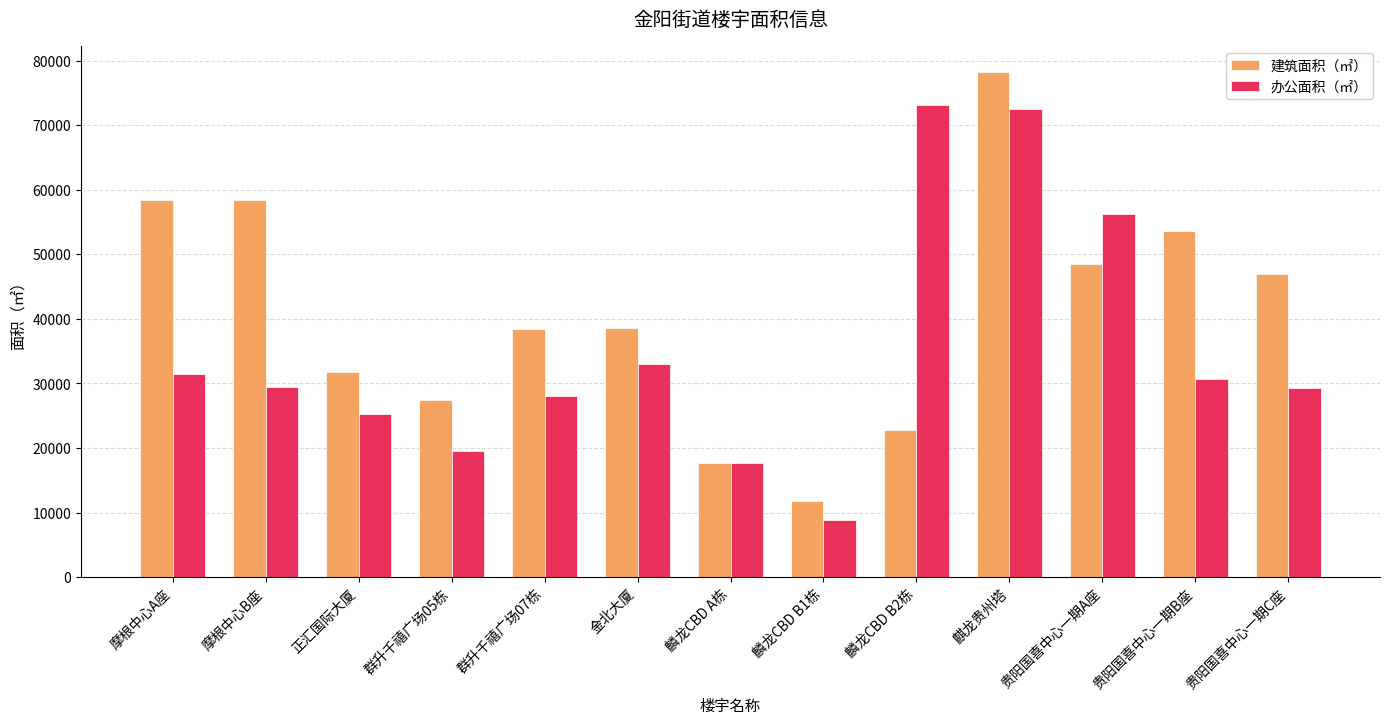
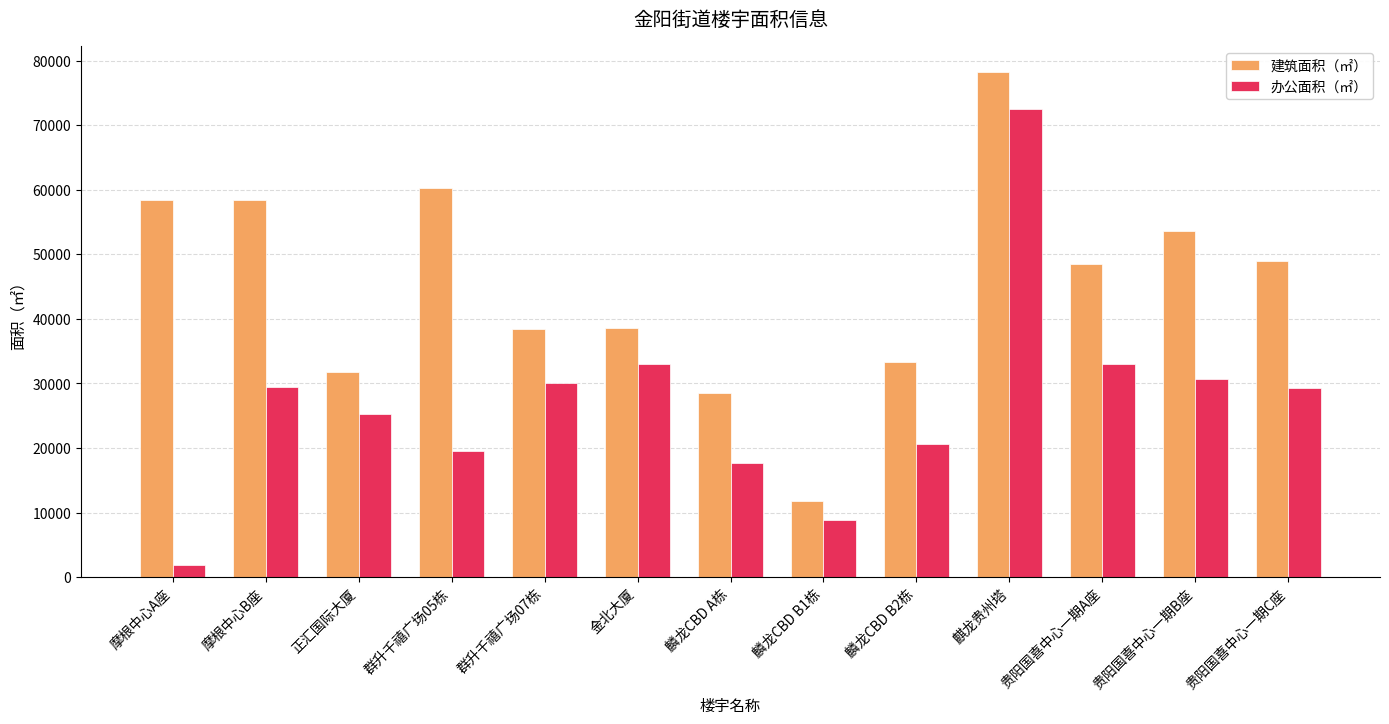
办公面积（㎡）, 摩根中心A座: 32000 -> 2000
建筑面积（㎡）, 群升千禧广场05栋: 27000 -> 60000
办公面积（㎡）, 群升千禧广场07栋: 28000 -> 30000
建筑面积（㎡）, 麟龙CBD A栋: 18000 -> 29000
建筑面积（㎡）, 麟龙CBD B2栋: 23000 -> 33000
办公面积（㎡）, 麟龙CBD B2栋: 73000 -> 21000
办公面积（㎡）, 贵阳国喜中心一期A座: 56000 -> 33000
建筑面积（㎡）, 贵阳国喜中心一期C座: 47000 -> 49000
